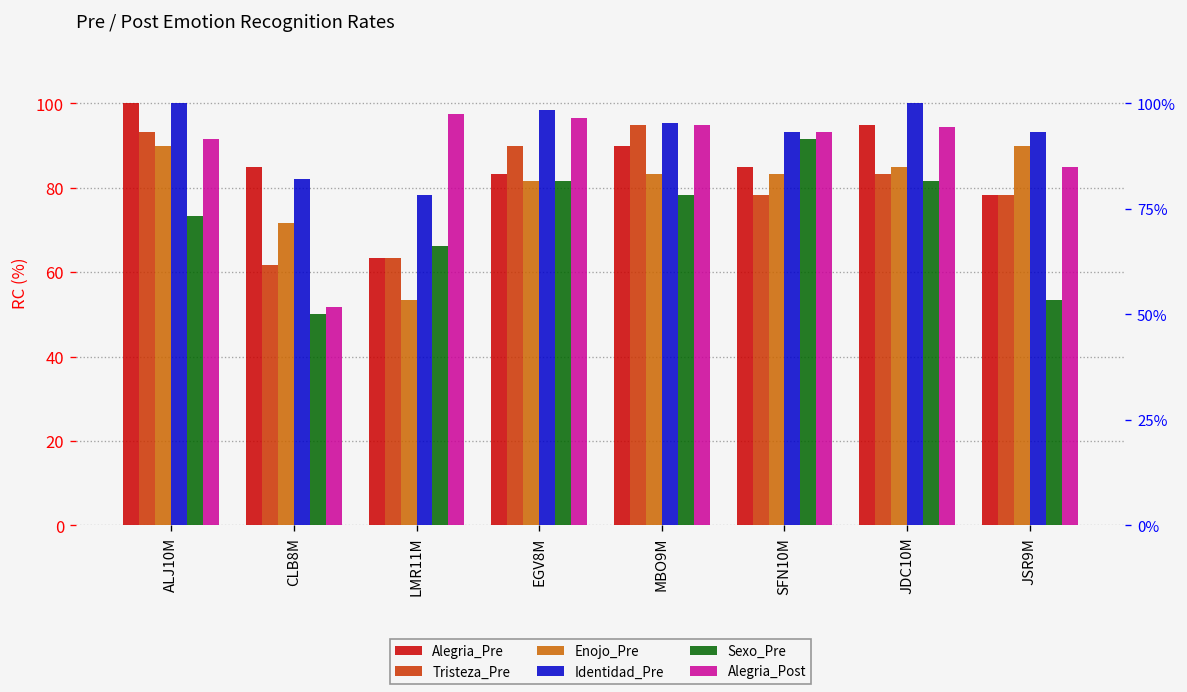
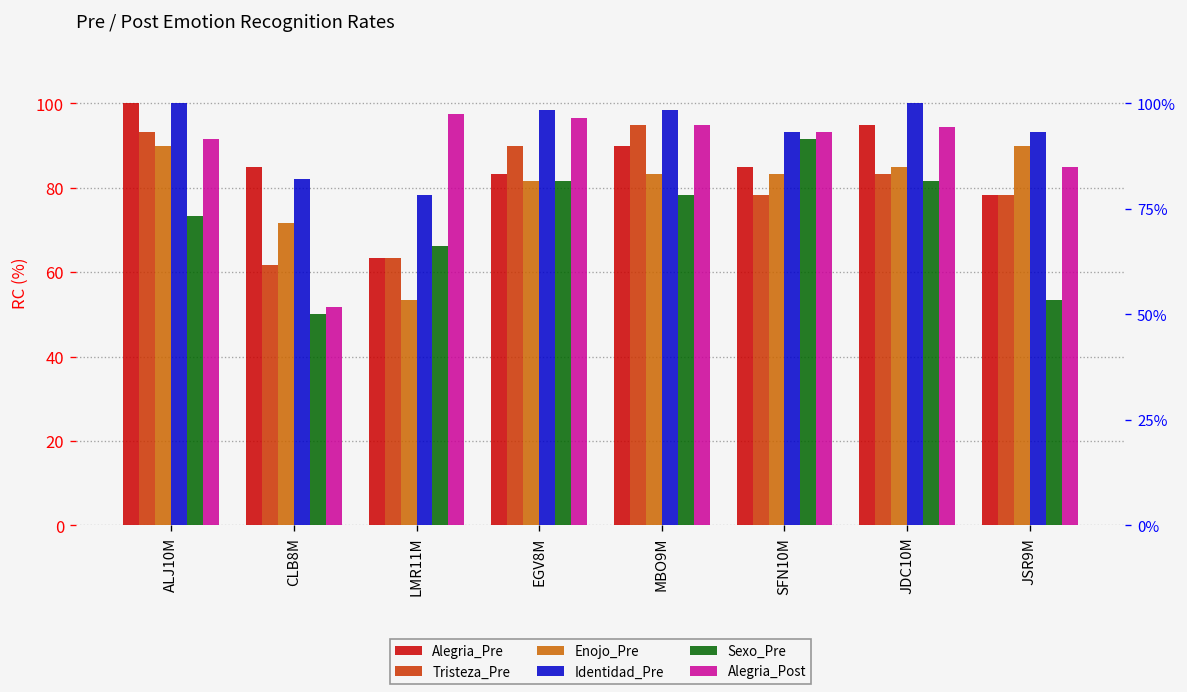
Identidad_Pre, MBO9M: 95 -> 98
